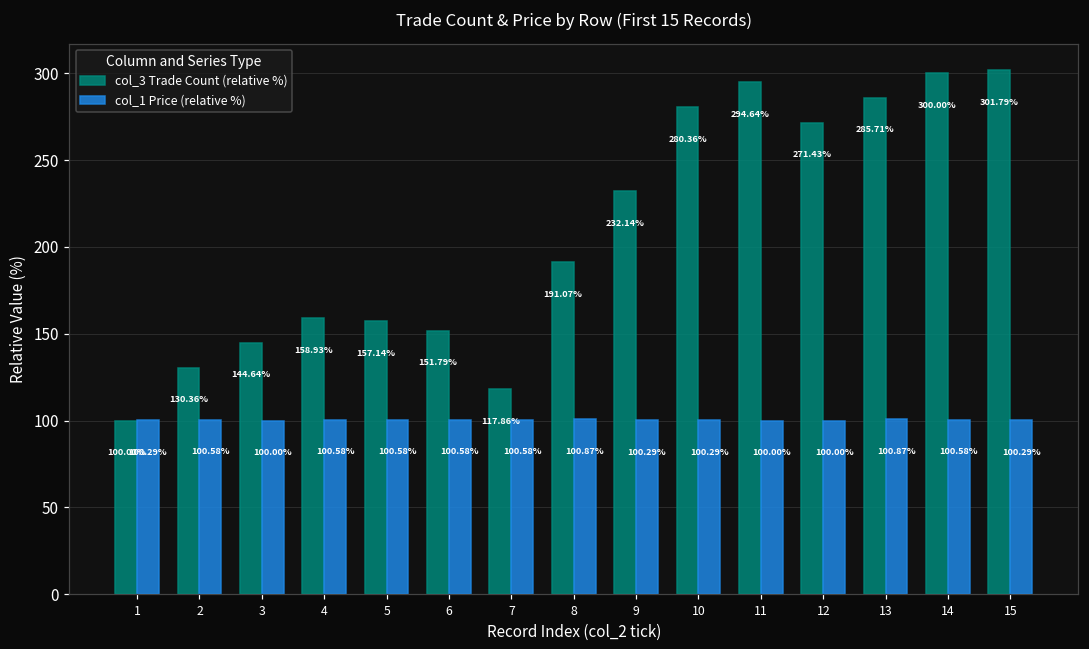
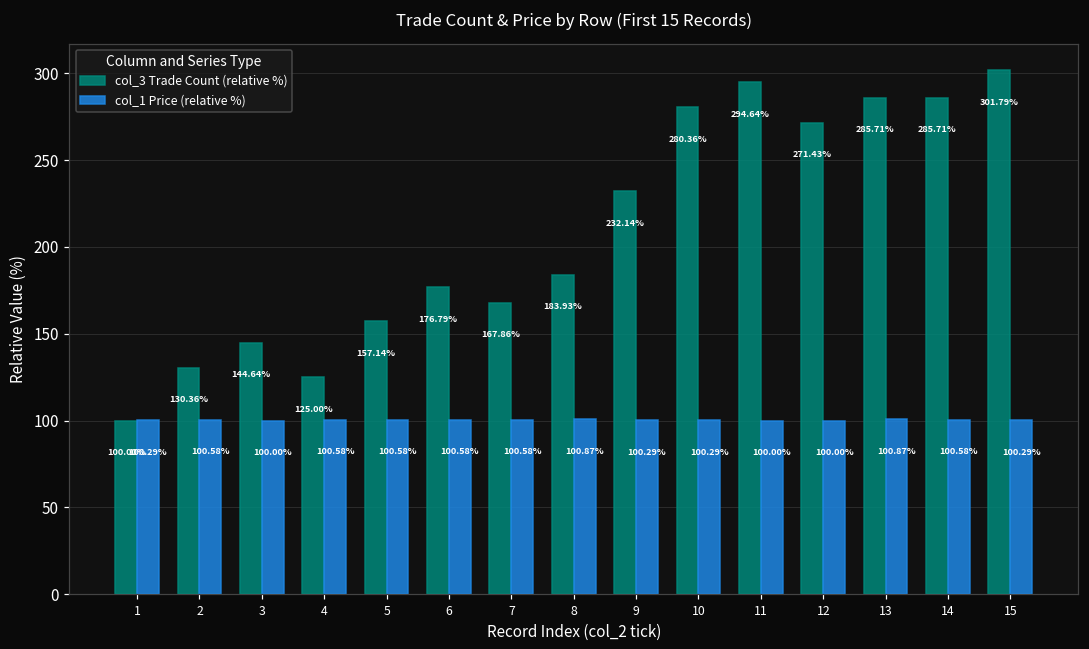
col_3 Trade Count (relative %), 4: 158.93% -> 125.00%
col_3 Trade Count (relative %), 6: 151.79% -> 176.79%
col_3 Trade Count (relative %), 7: 117.86% -> 167.86%
col_3 Trade Count (relative %), 8: 191.07% -> 183.93%
col_3 Trade Count (relative %), 14: 300.00% -> 285.71%
